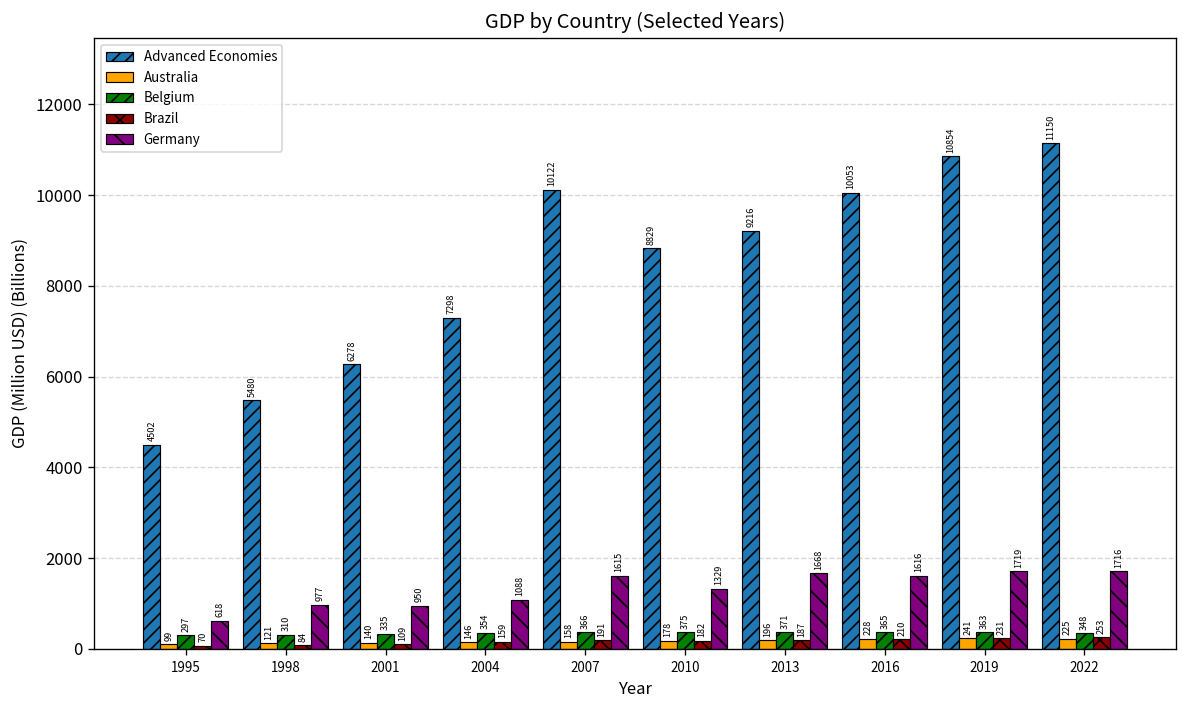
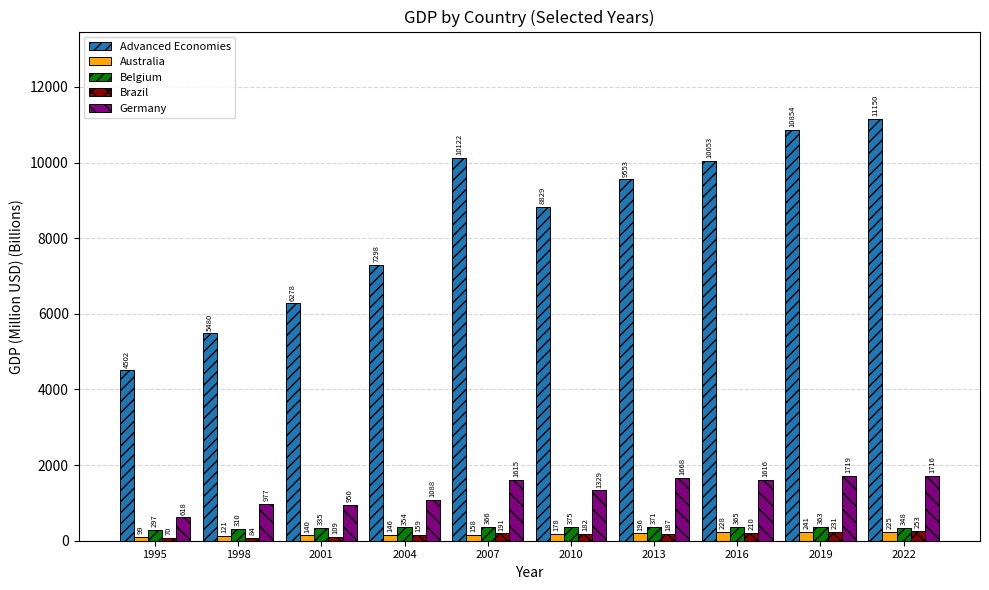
Advanced Economies, 2013: 9216 -> 9553
